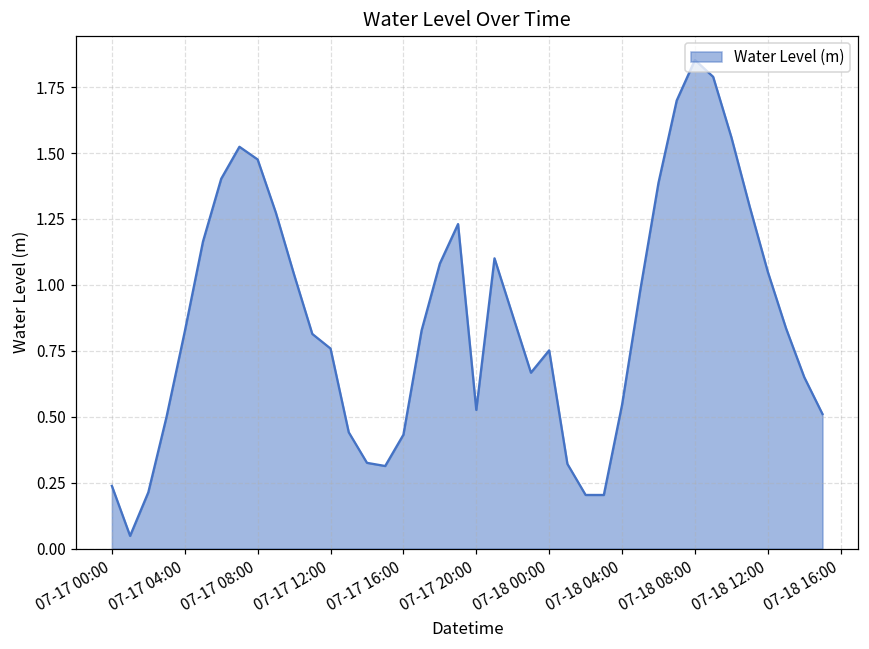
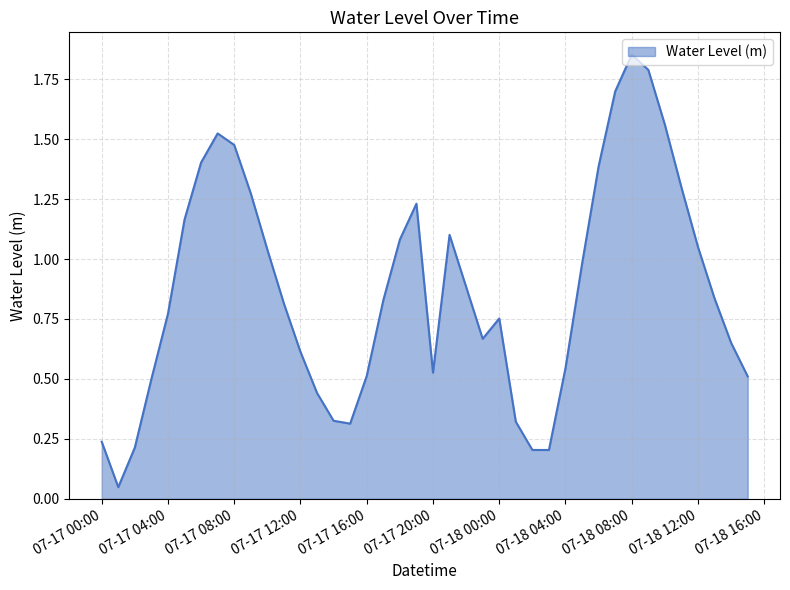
07-17 04:00: 0.82 -> 0.77
07-17 12:00: 0.76 -> 0.61
07-17 16:00: 0.43 -> 0.51
